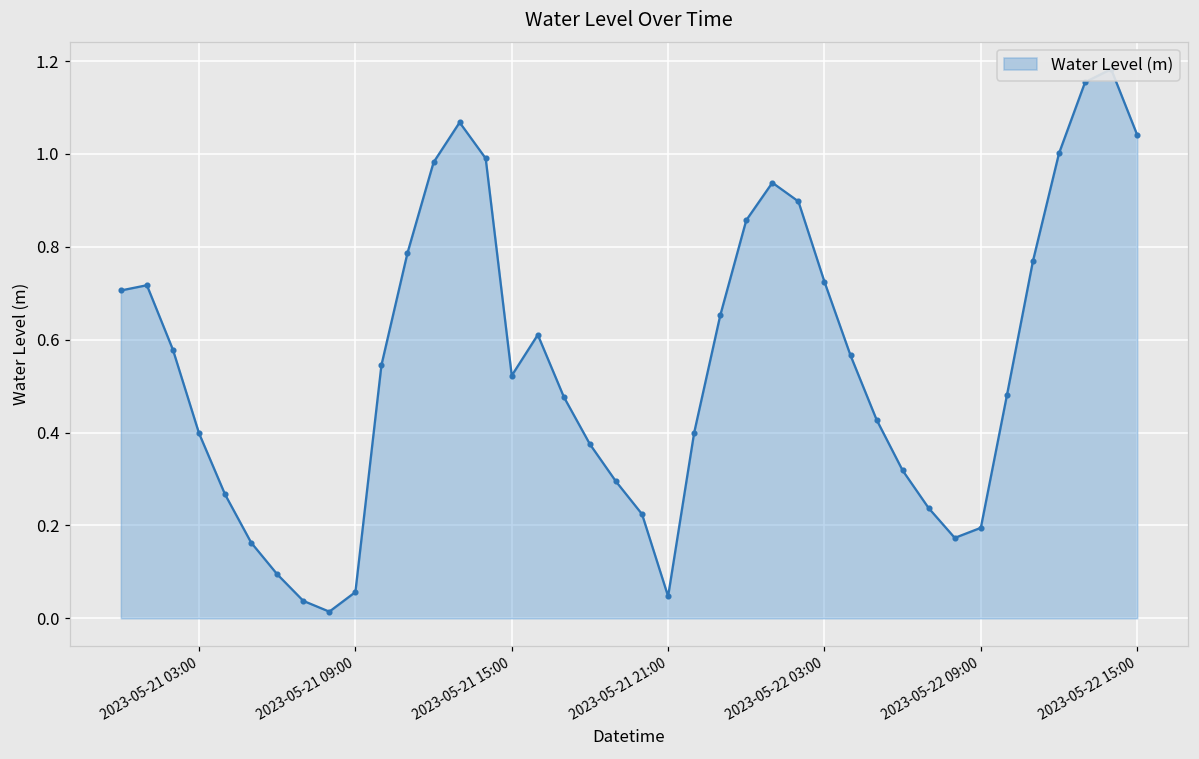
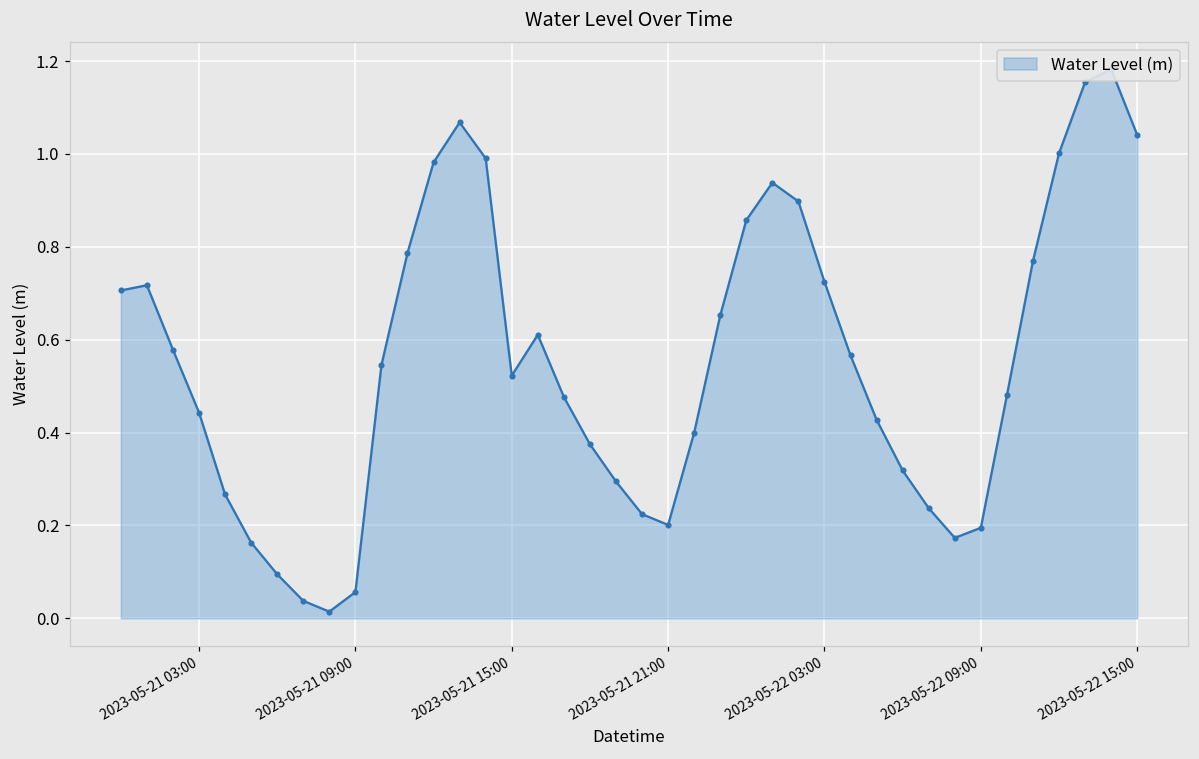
2023-05-21 03:00: 0.40 -> 0.44
2023-05-21 21:00: 0.05 -> 0.20
